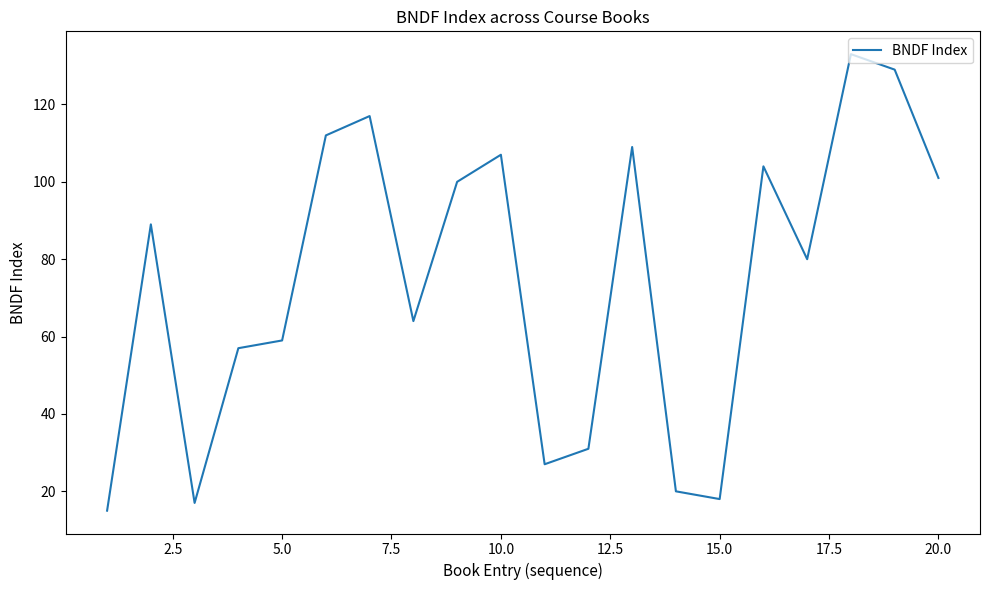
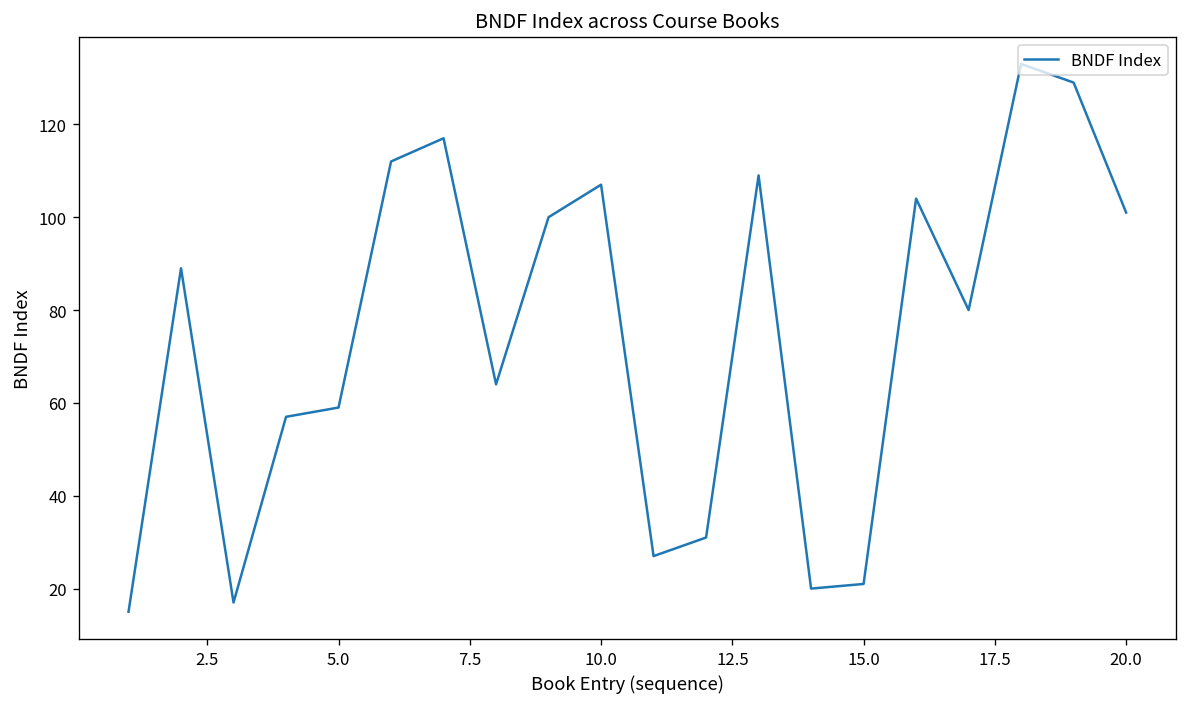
15.0: 18 -> 21
